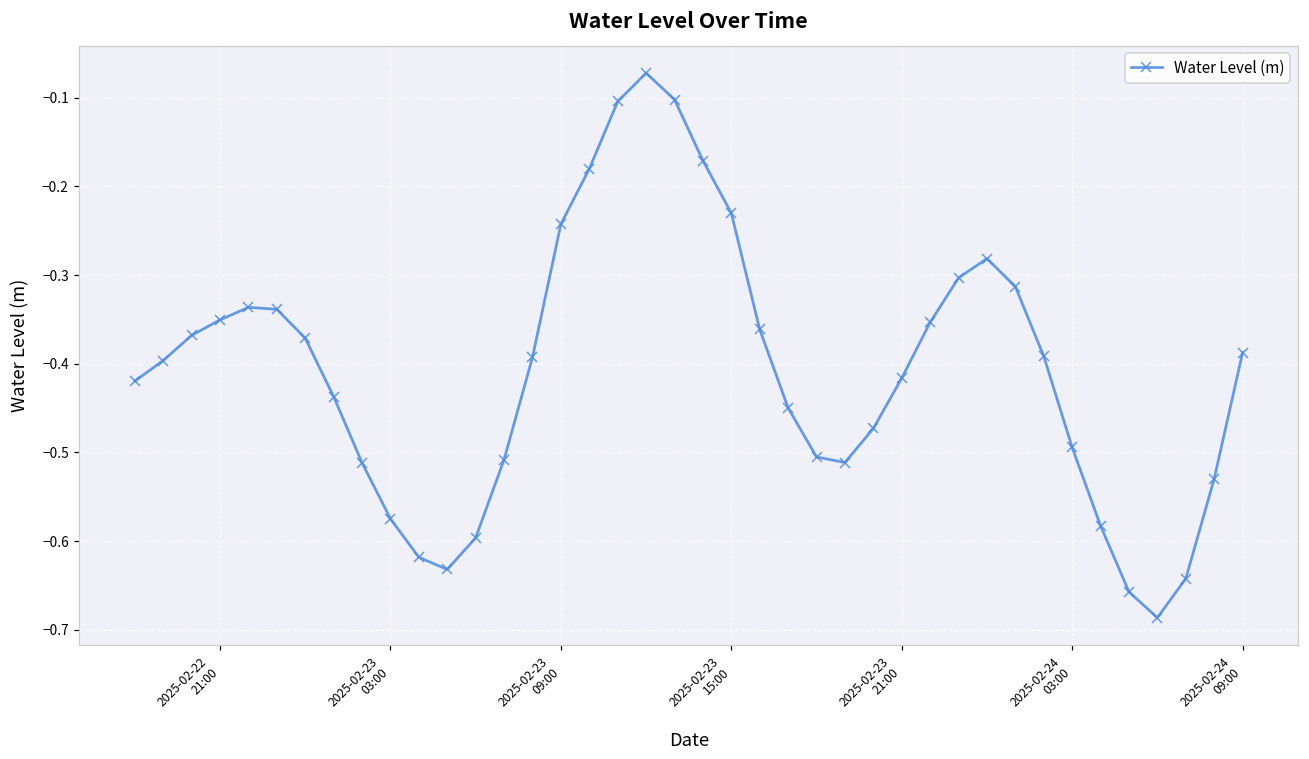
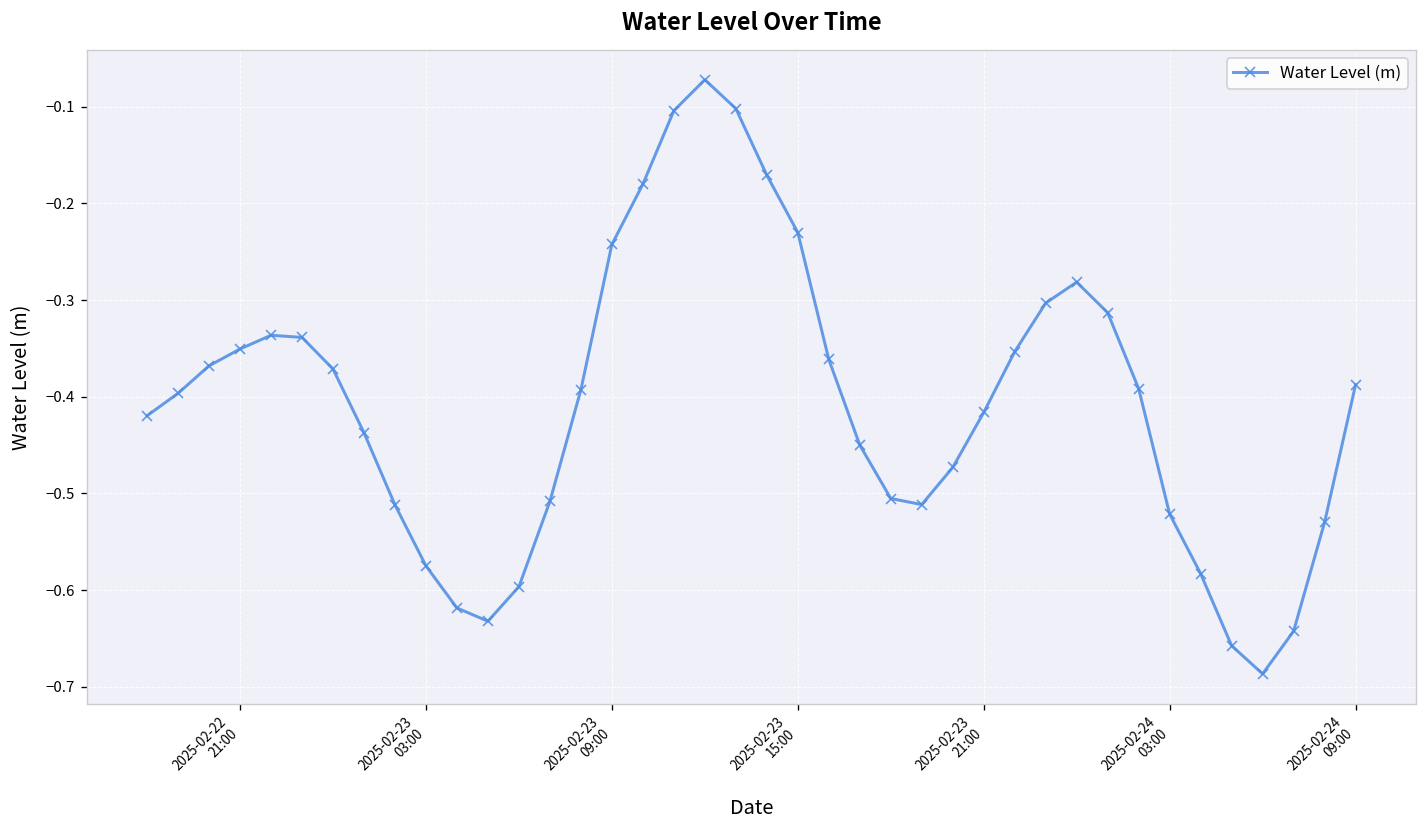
2025-02-24 03:00: -0.49 -> -0.52
